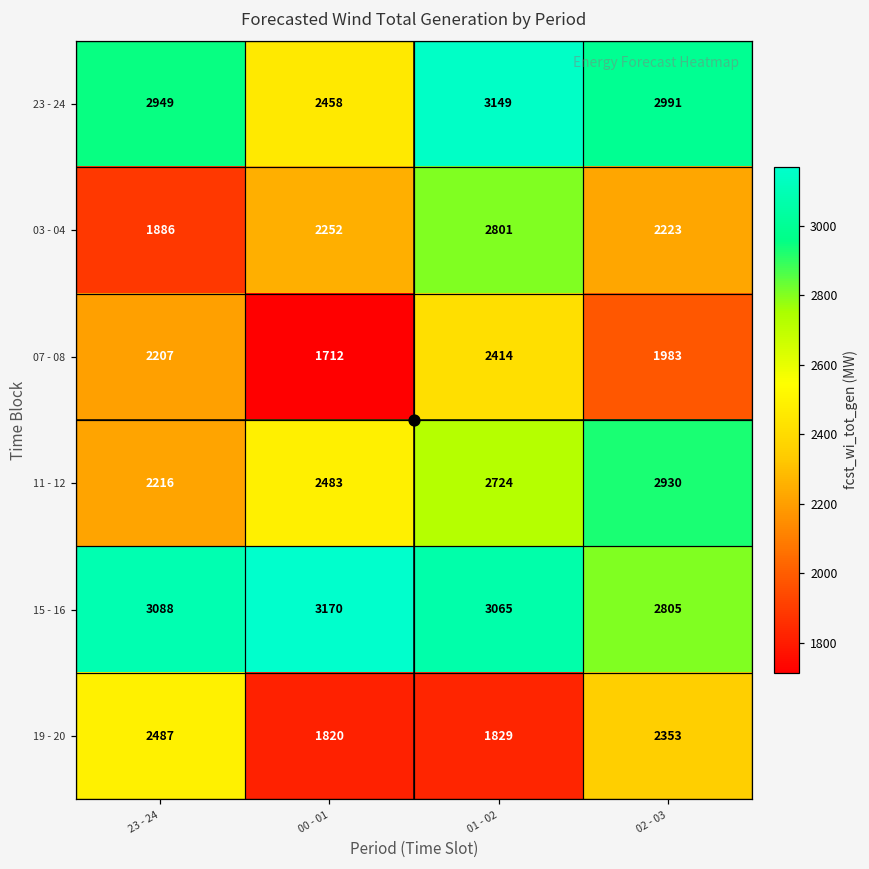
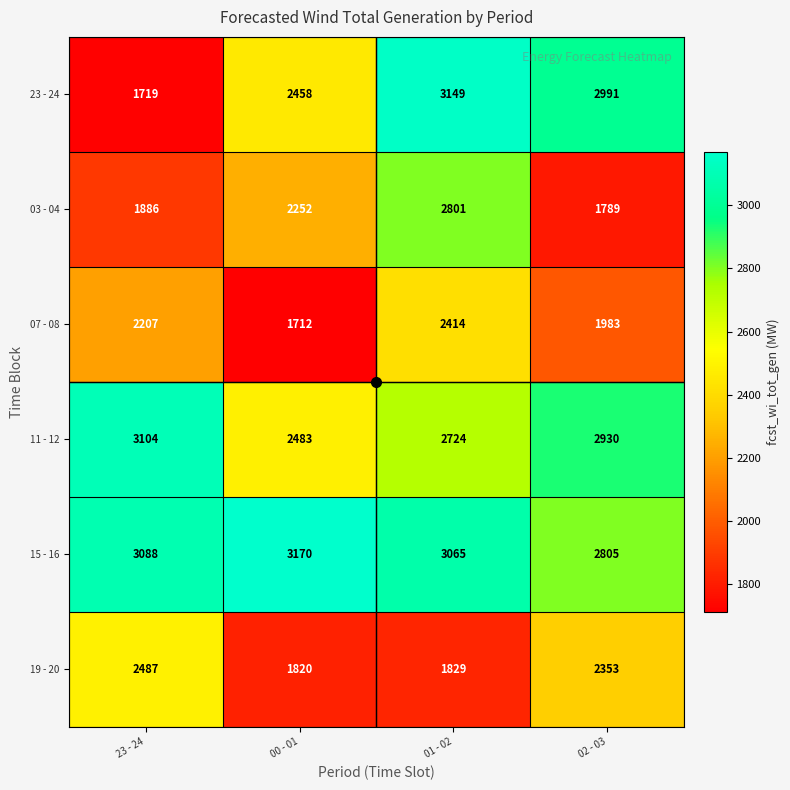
23 - 24, 23 - 24: 2949 -> 1719
03 - 04, 02 - 03: 2223 -> 1789
11 - 12, 23 - 24: 2216 -> 3104
